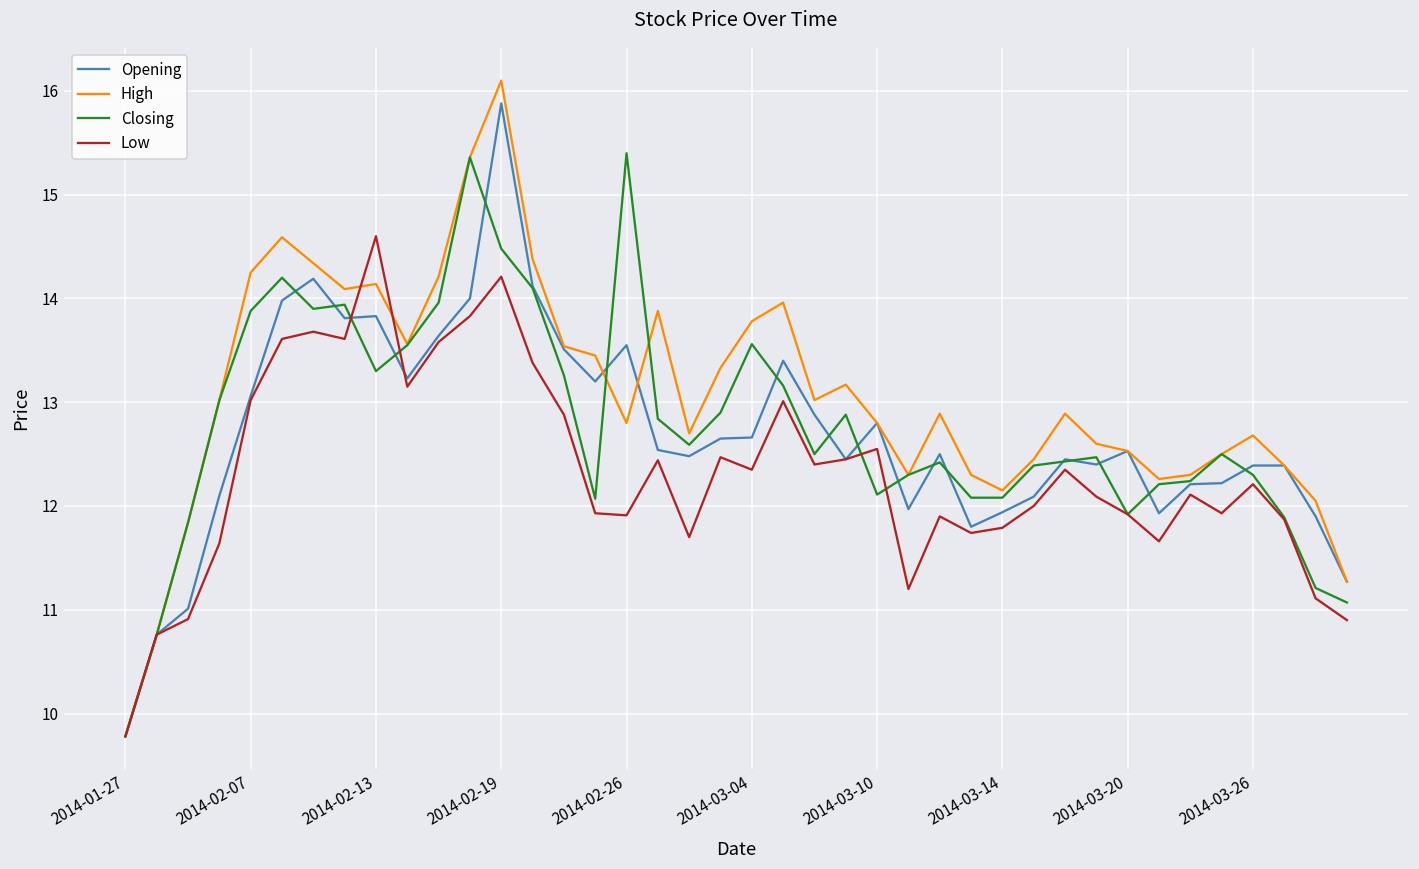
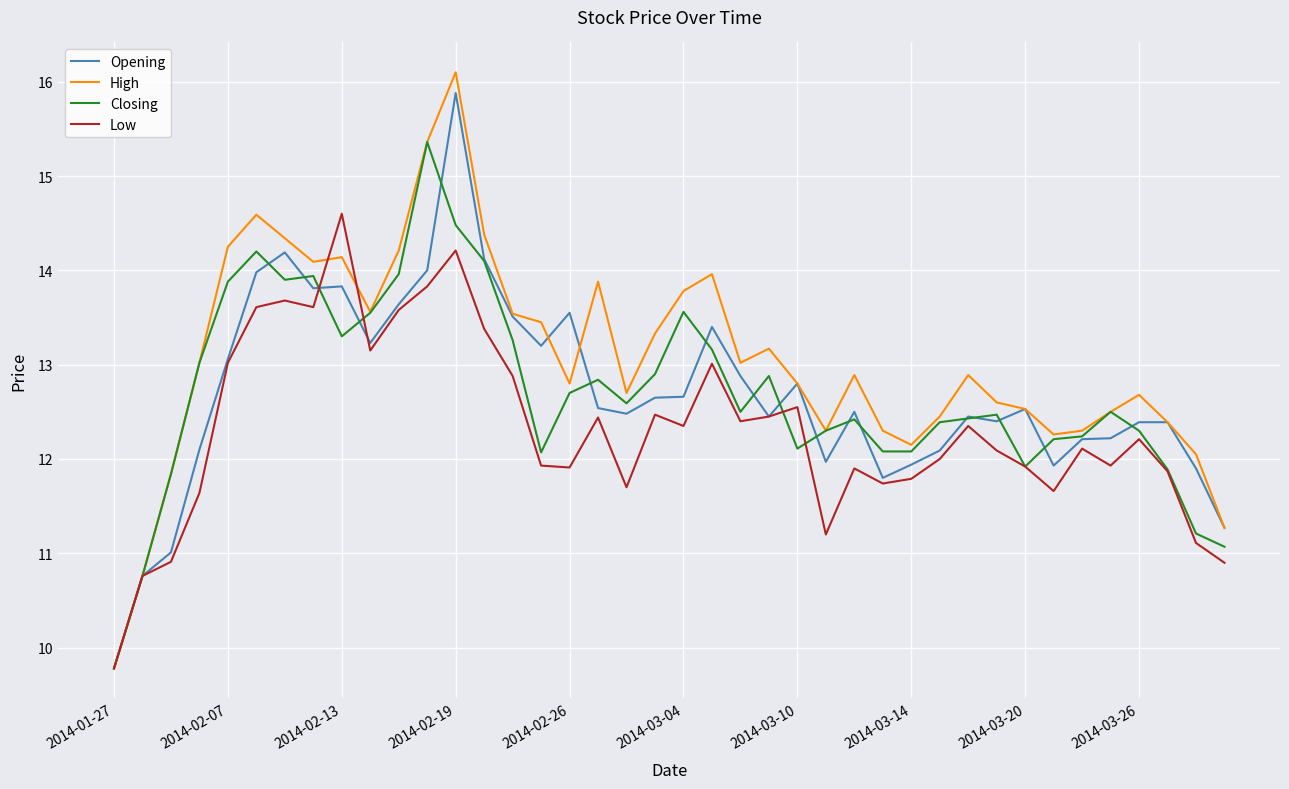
Closing, 2014-02-26: 15.4 -> 12.7
